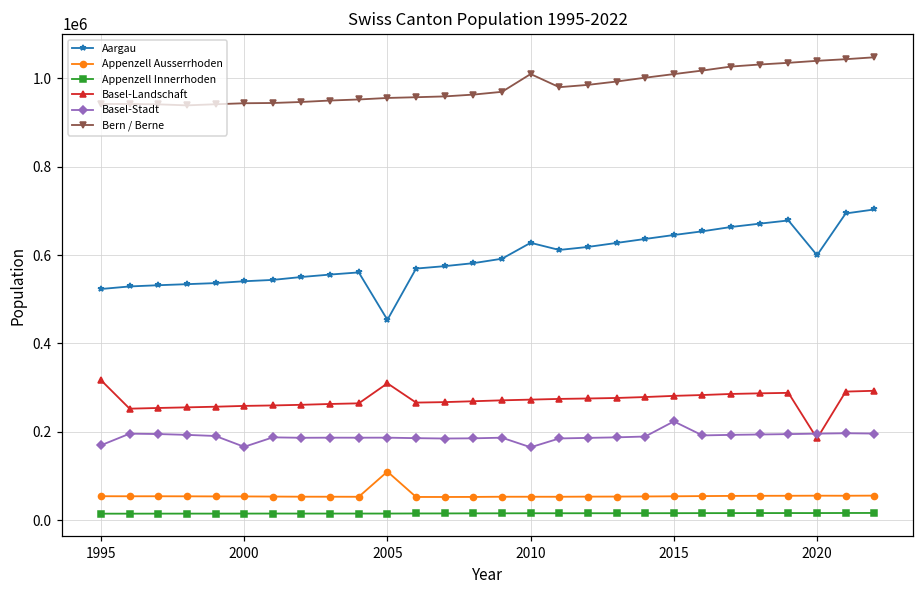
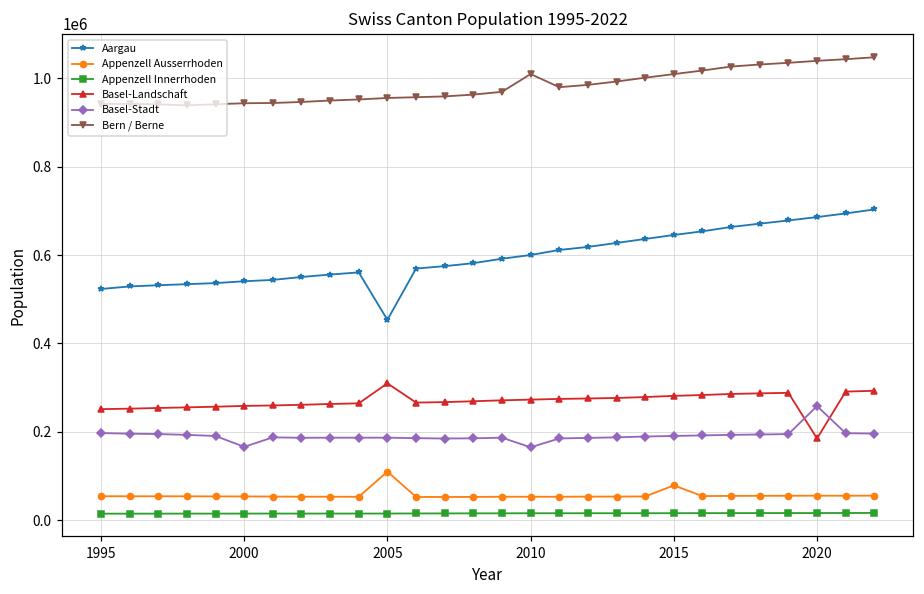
Basel-Landschaft, 1995: 320000 -> 250000
Basel-Stadt, 1995: 170000 -> 200000
Aargau, 2010: 630000 -> 600000
Appenzell Ausserrhoden, 2015: 50000 -> 80000
Basel-Stadt, 2015: 220000 -> 190000
Aargau, 2020: 600000 -> 690000
Basel-Stadt, 2020: 200000 -> 260000
